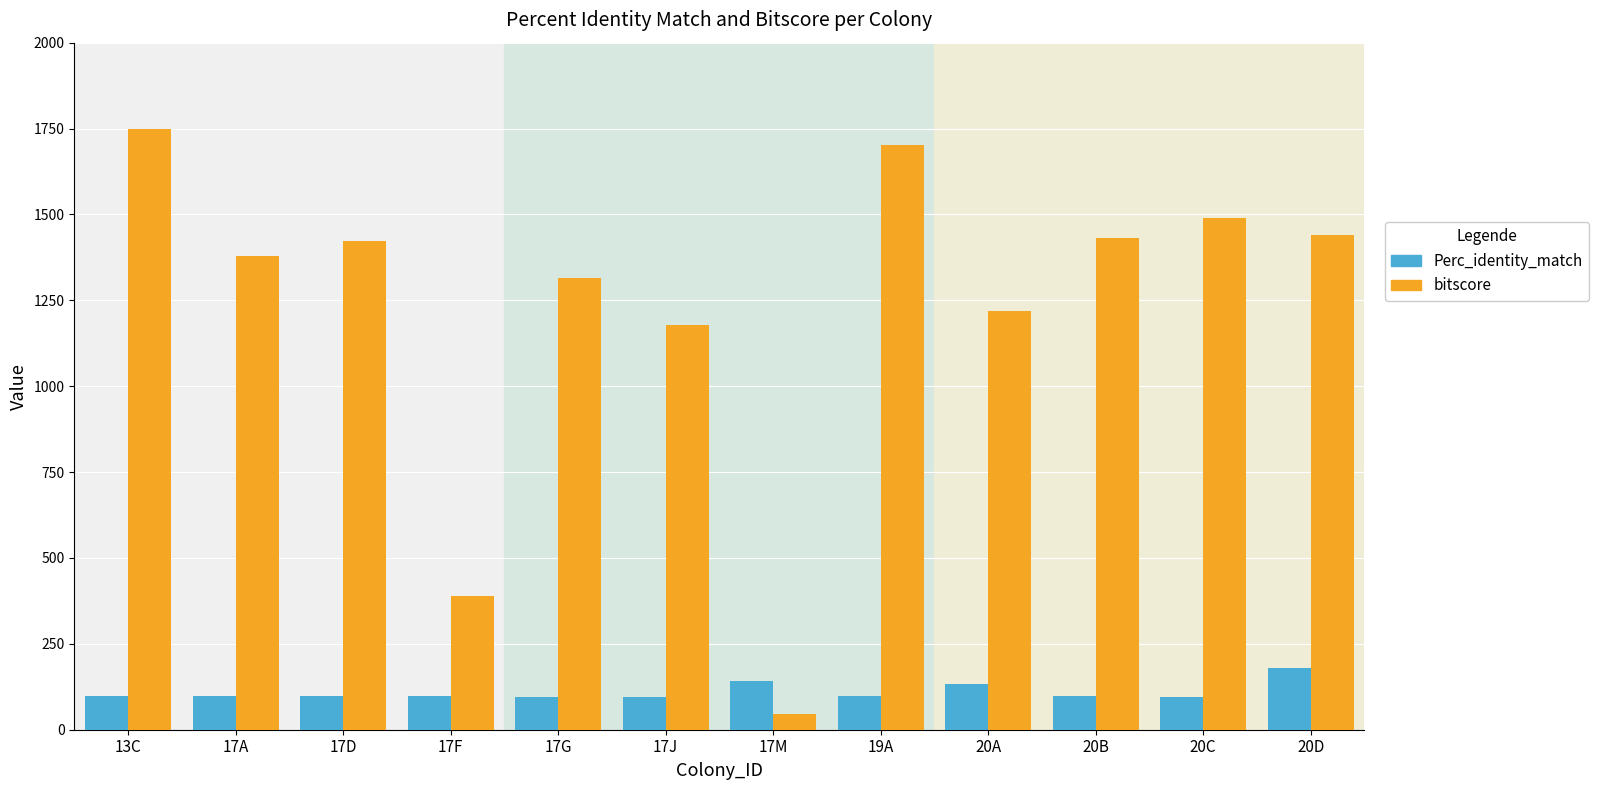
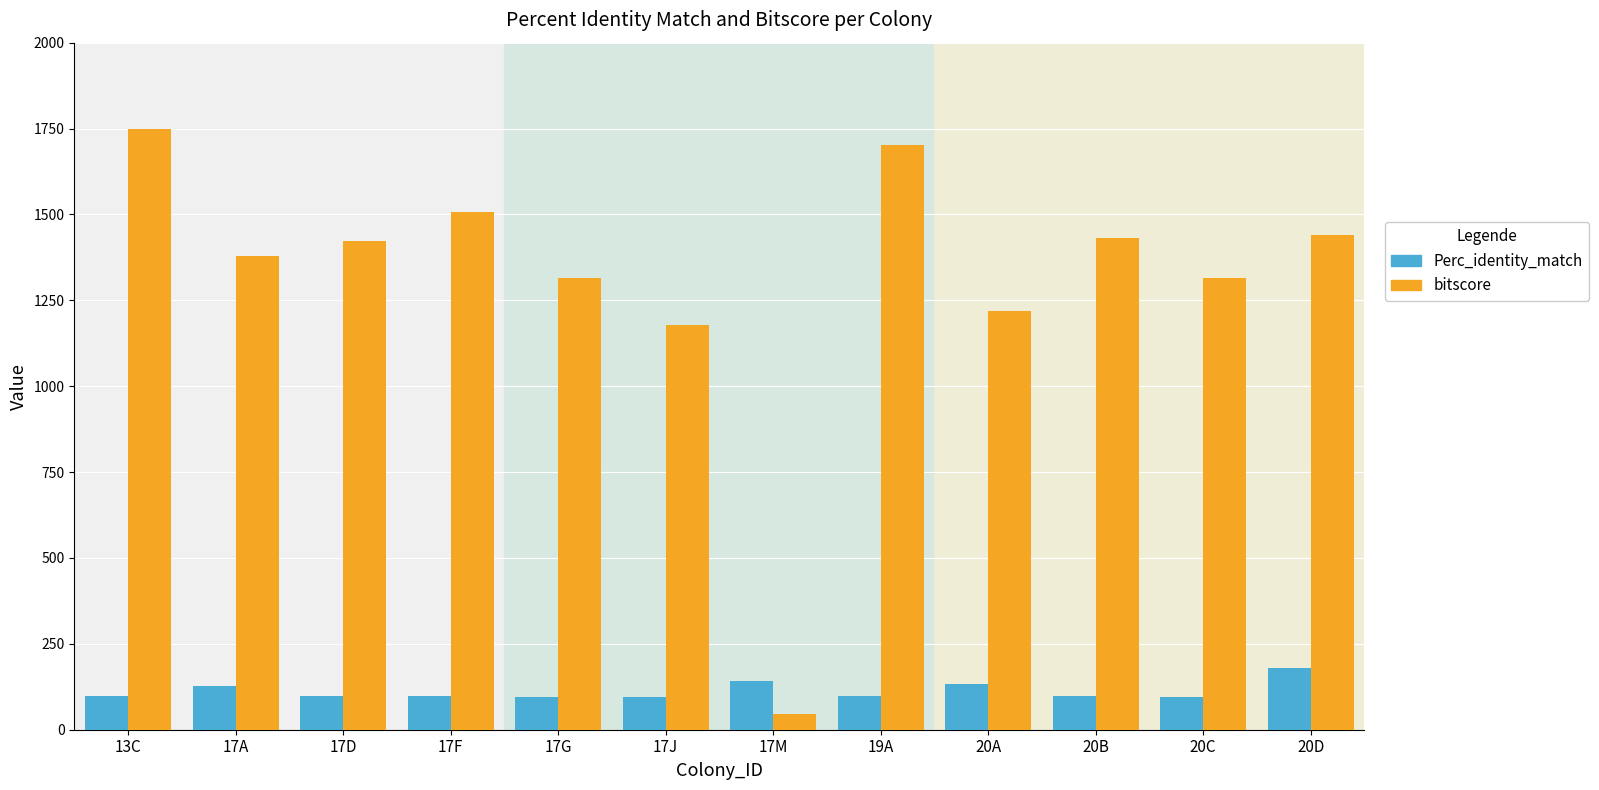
Perc_identity_match, 17A: 100 -> 130
bitscore, 17F: 390 -> 1510
bitscore, 20C: 1490 -> 1320
